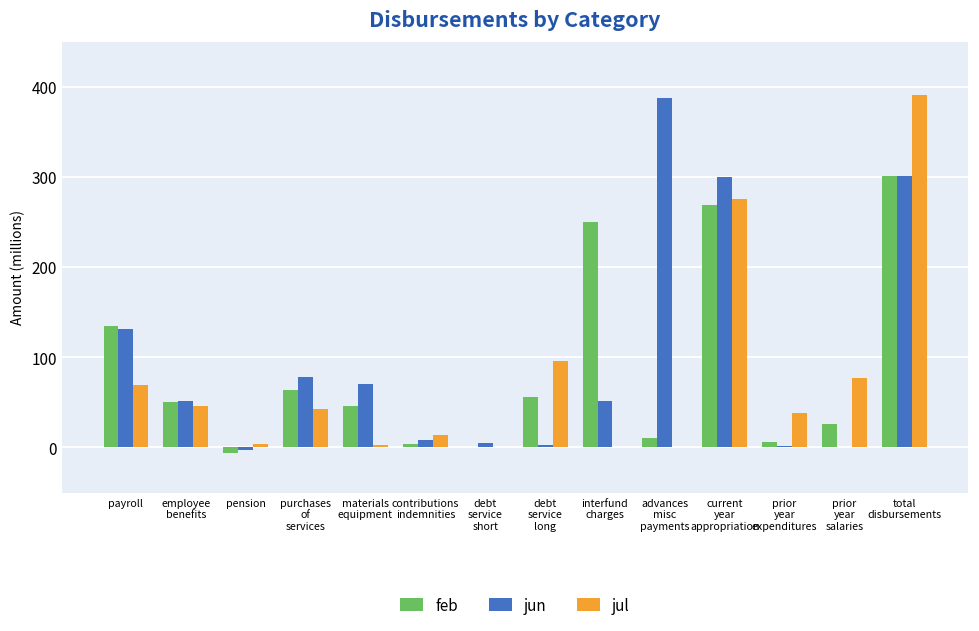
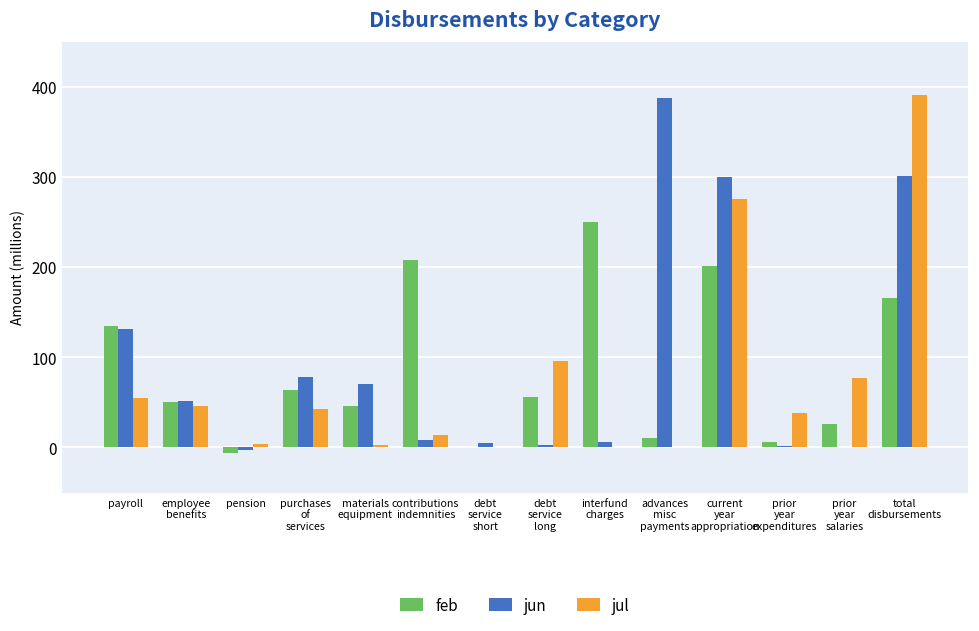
jul, payroll: 70 -> 50
feb, contributions indemnities: 0 -> 210
jun, interfund charges: 50 -> 10
feb, current year appropriation: 270 -> 200
feb, total disbursements: 300 -> 170
